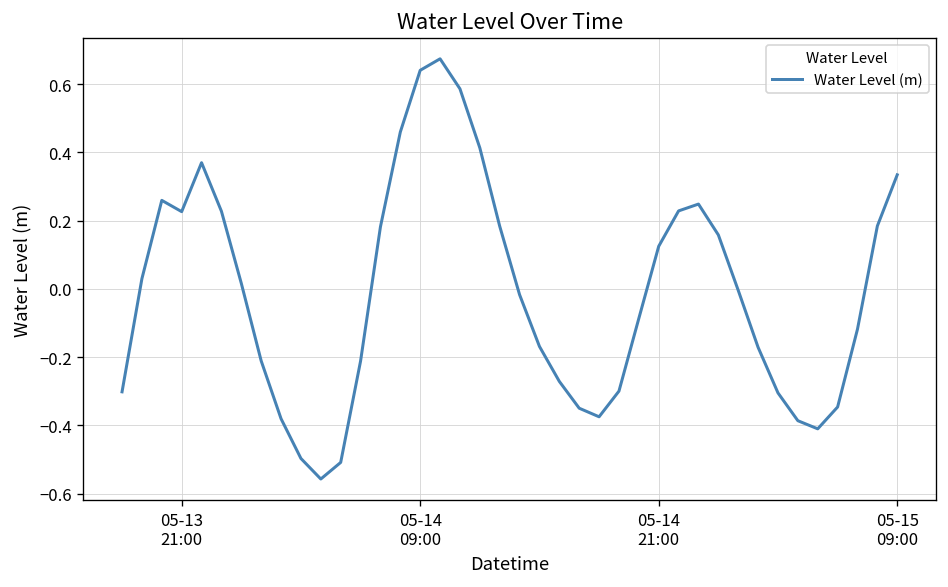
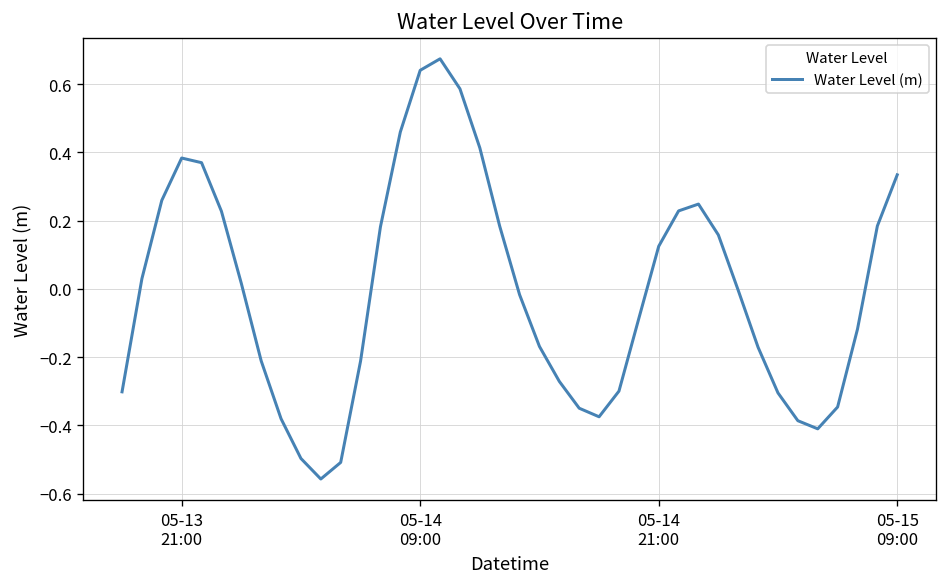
05-13 21:00: 0.23 -> 0.38
